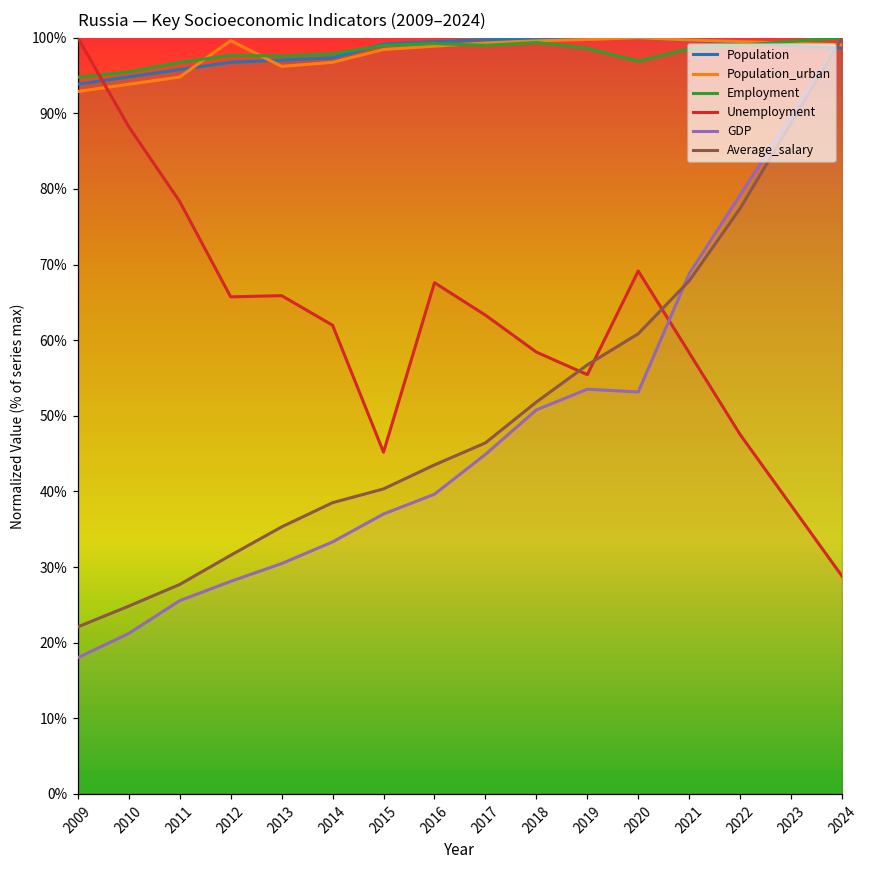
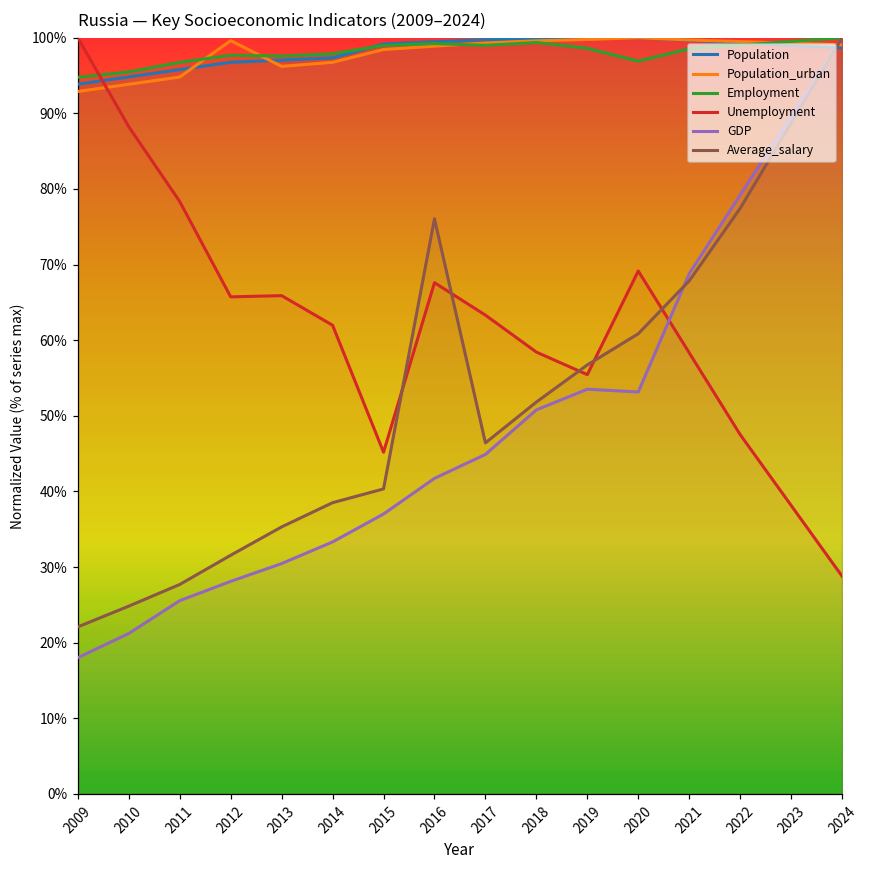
GDP, 2016: 40% -> 42%
Average_salary, 2016: 44% -> 76%
